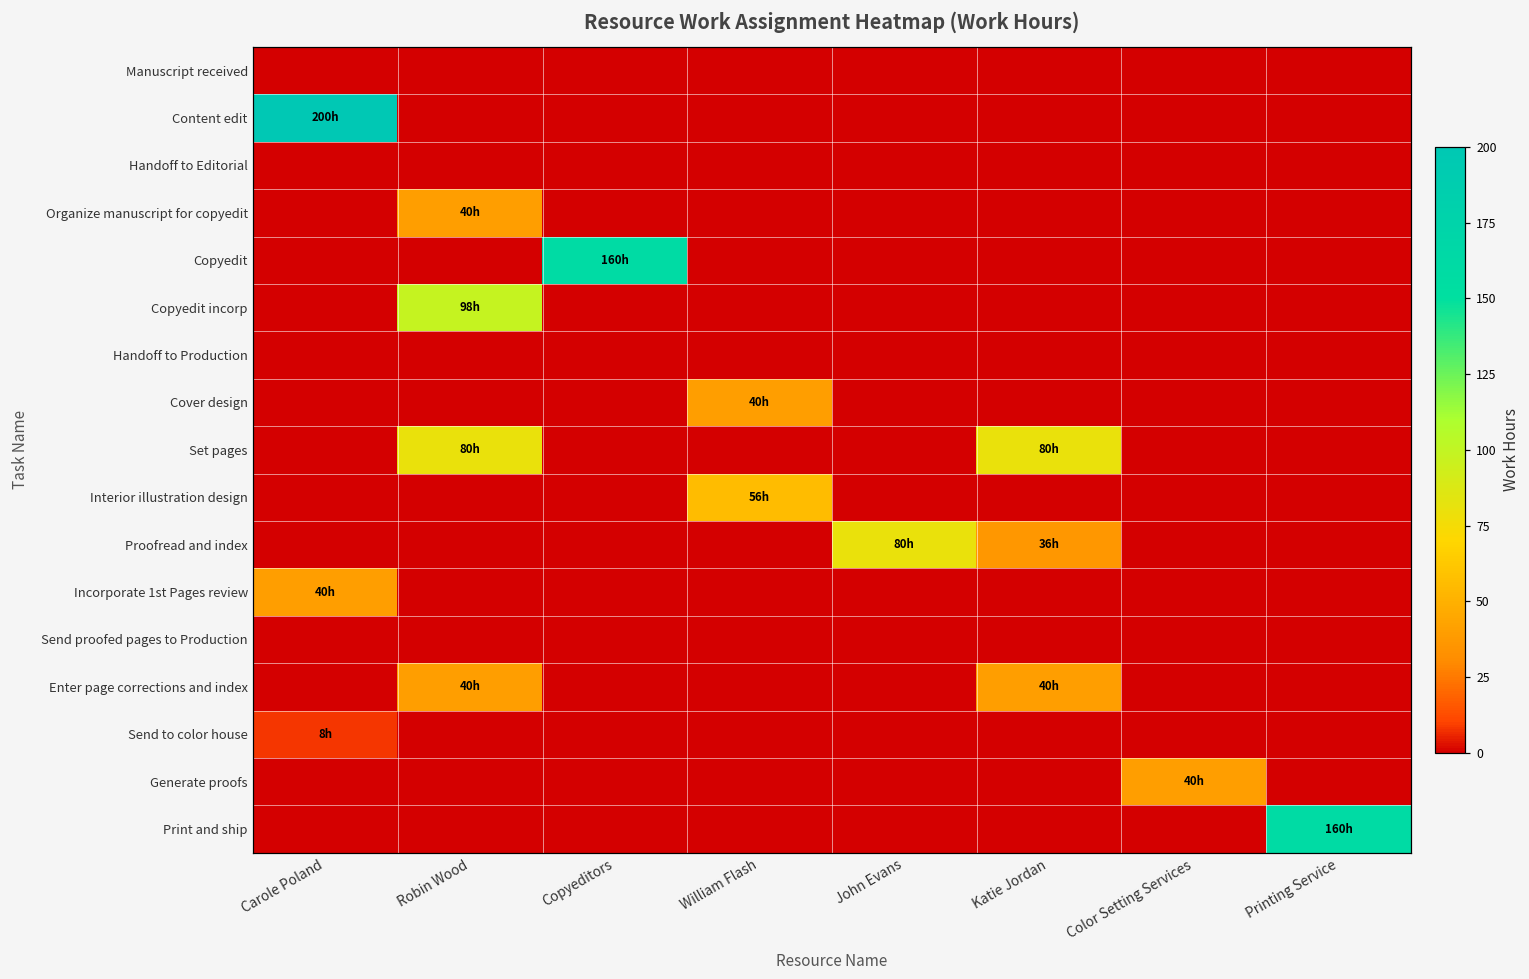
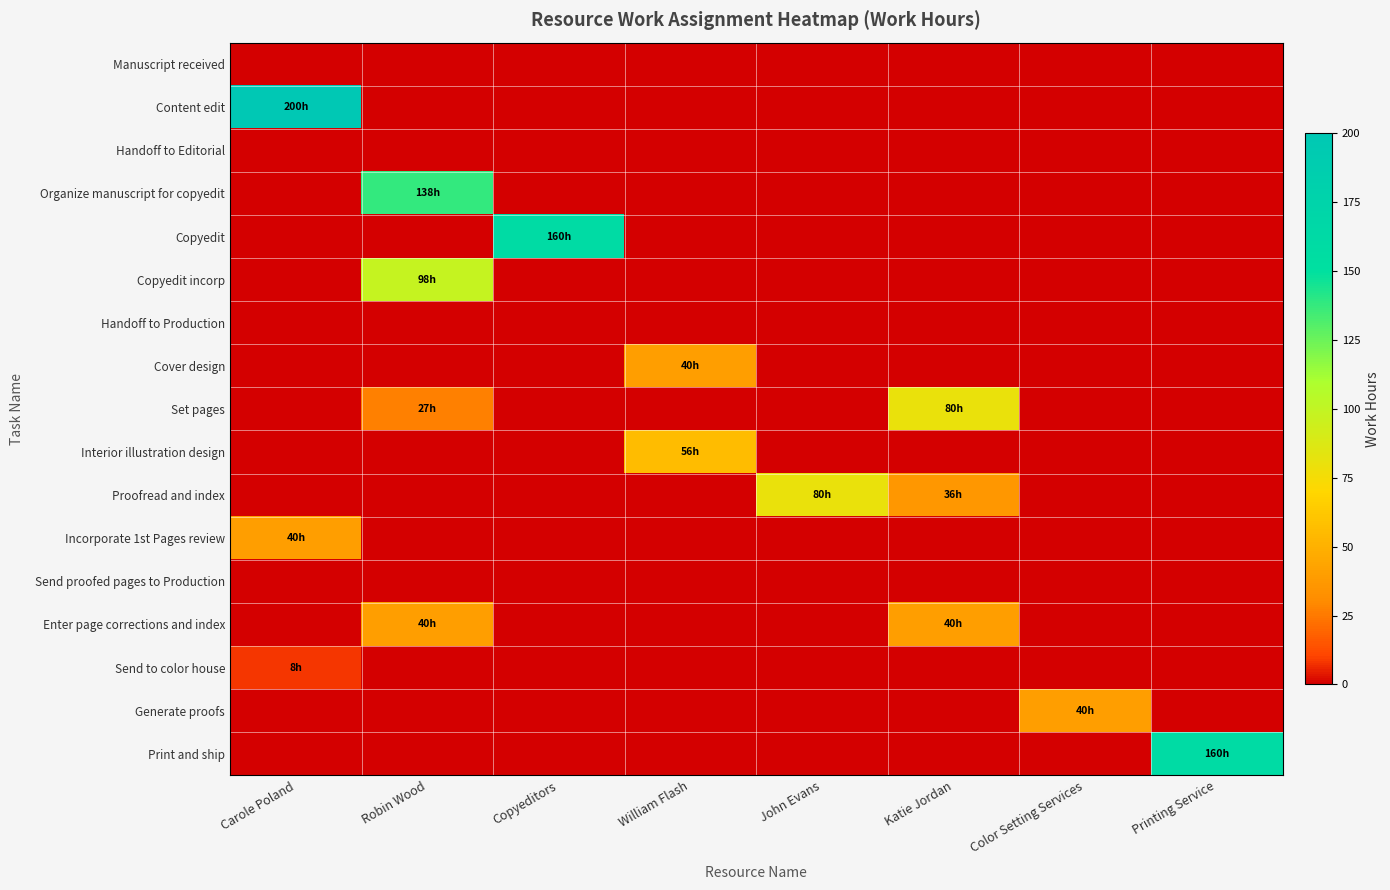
Organize manuscript for copyedit, Robin Wood: 40h -> 138h
Set pages, Robin Wood: 80h -> 27h
